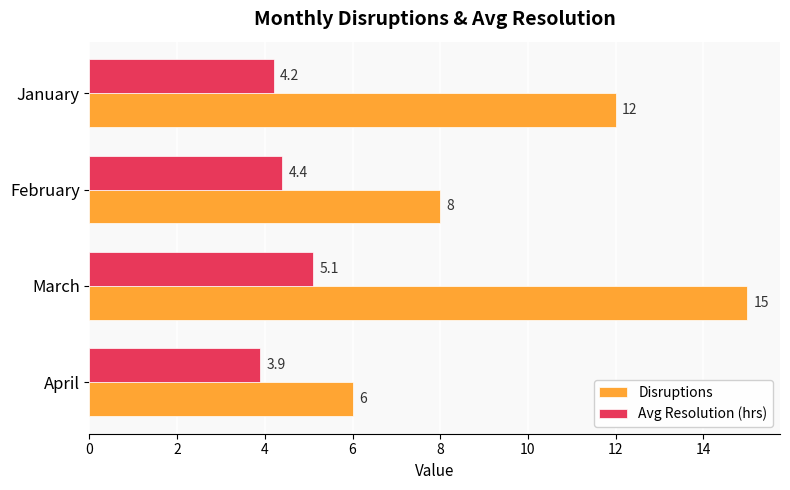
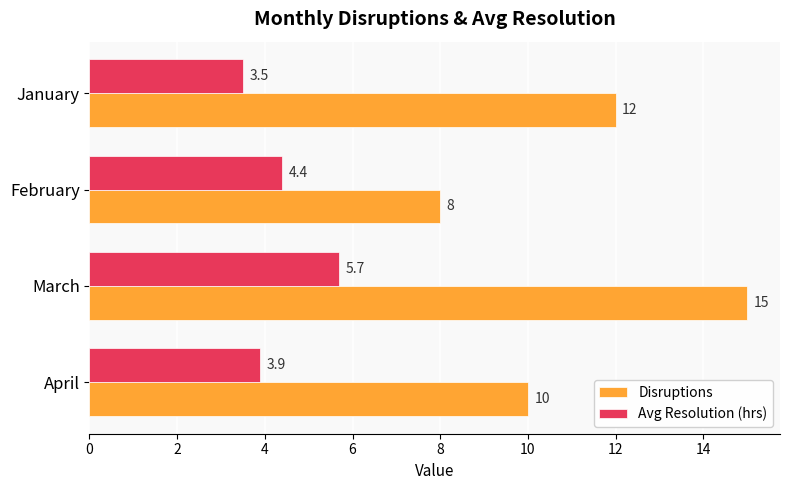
Avg Resolution (hrs), January: 4.2 -> 3.5
Avg Resolution (hrs), March: 5.1 -> 5.7
Disruptions, April: 6 -> 10
